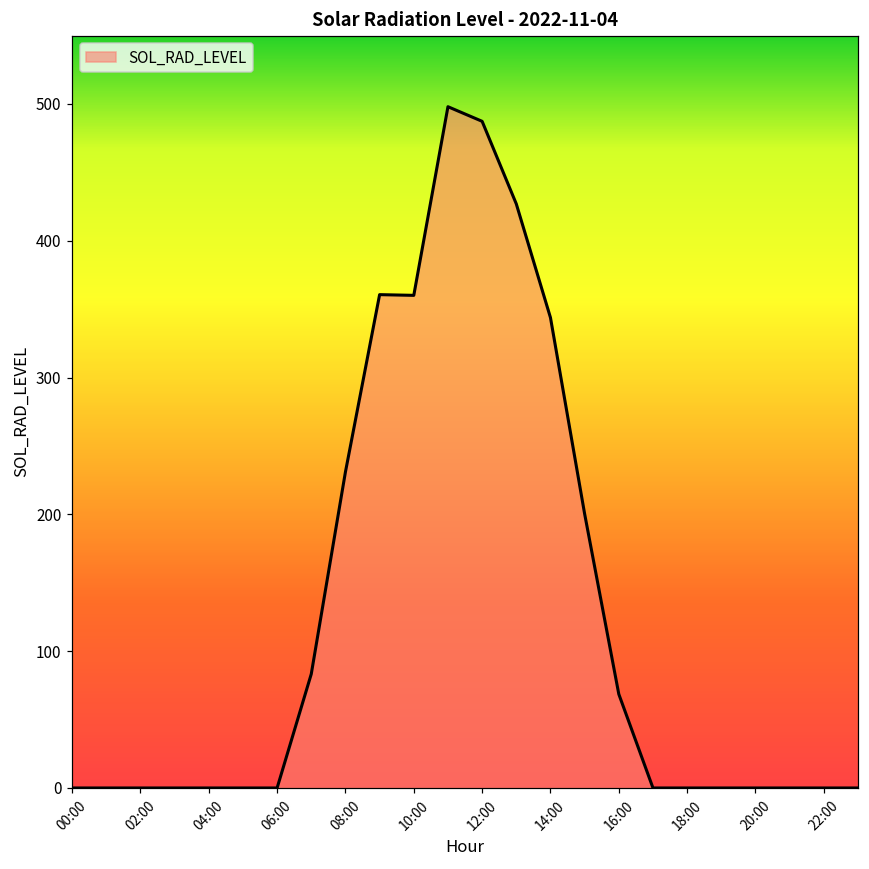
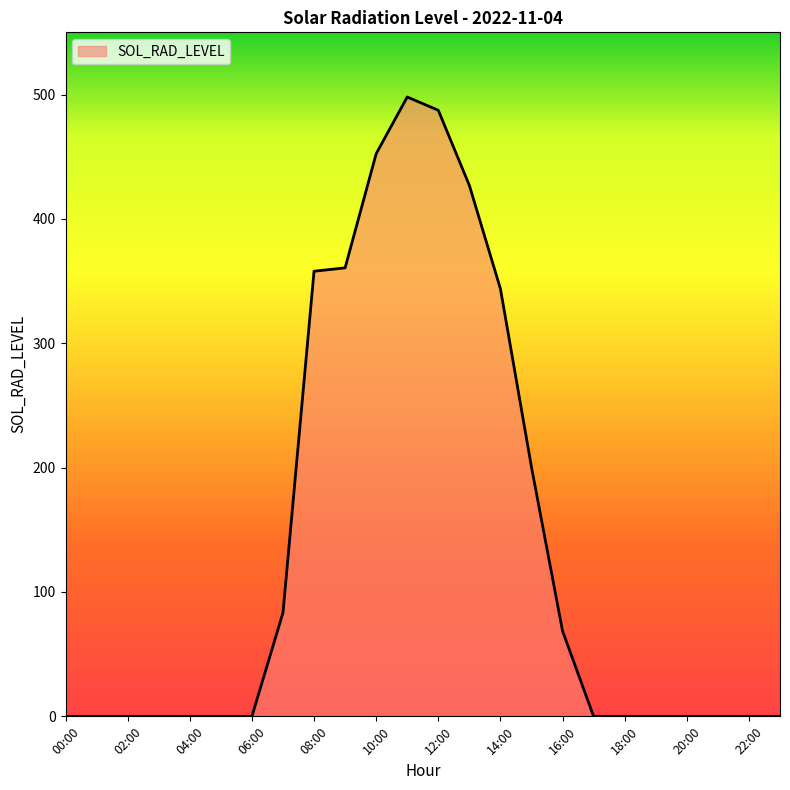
08:00: 231 -> 358
10:00: 360 -> 452
